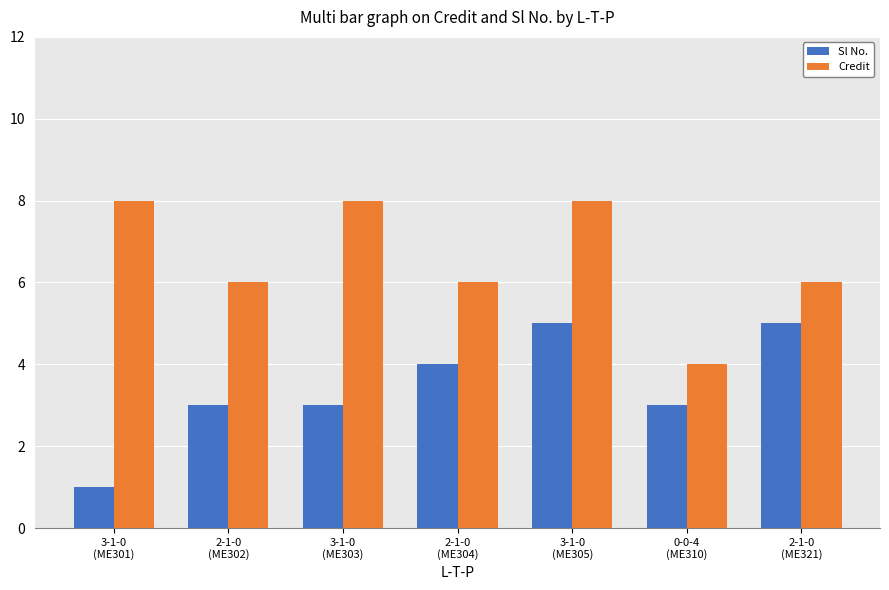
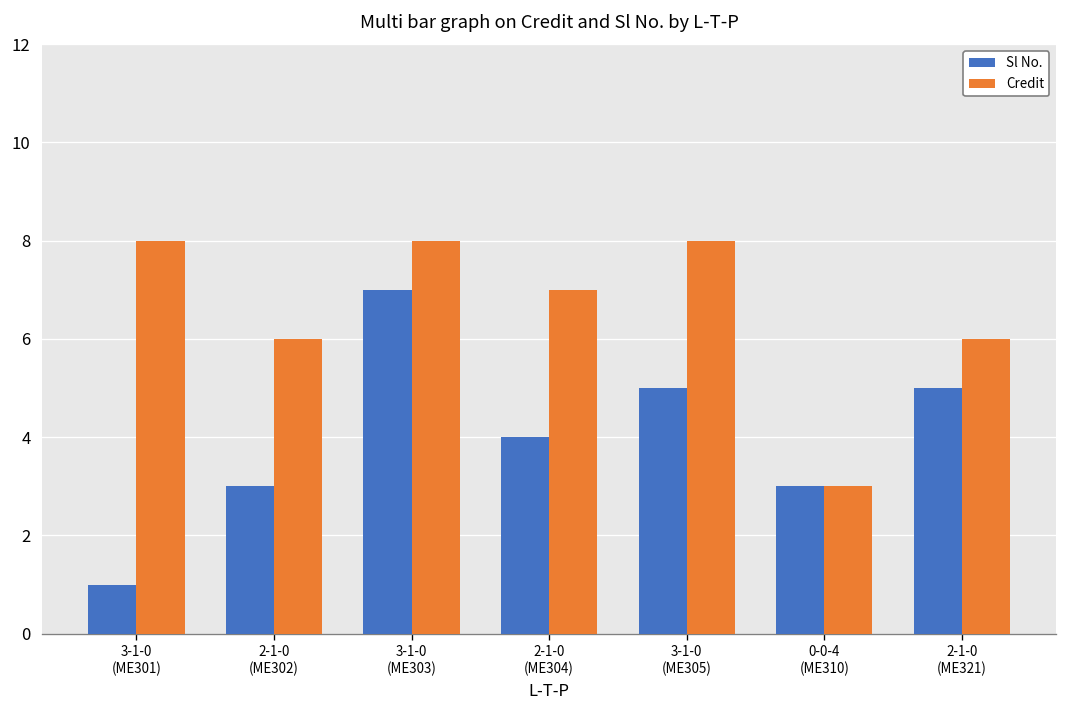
Sl No., 3-1-0 (ME303): 3 -> 7
Credit, 2-1-0 (ME304): 6 -> 7
Credit, 0-0-4 (ME310): 4 -> 3
